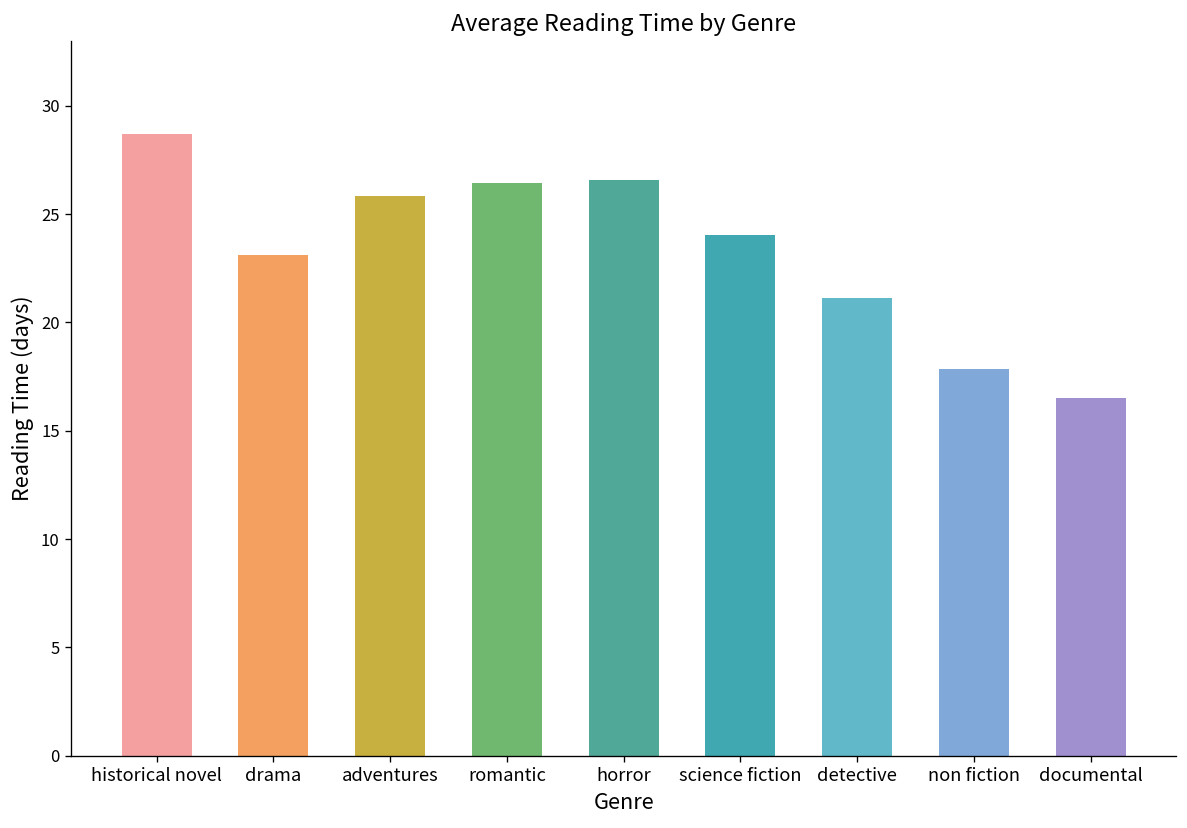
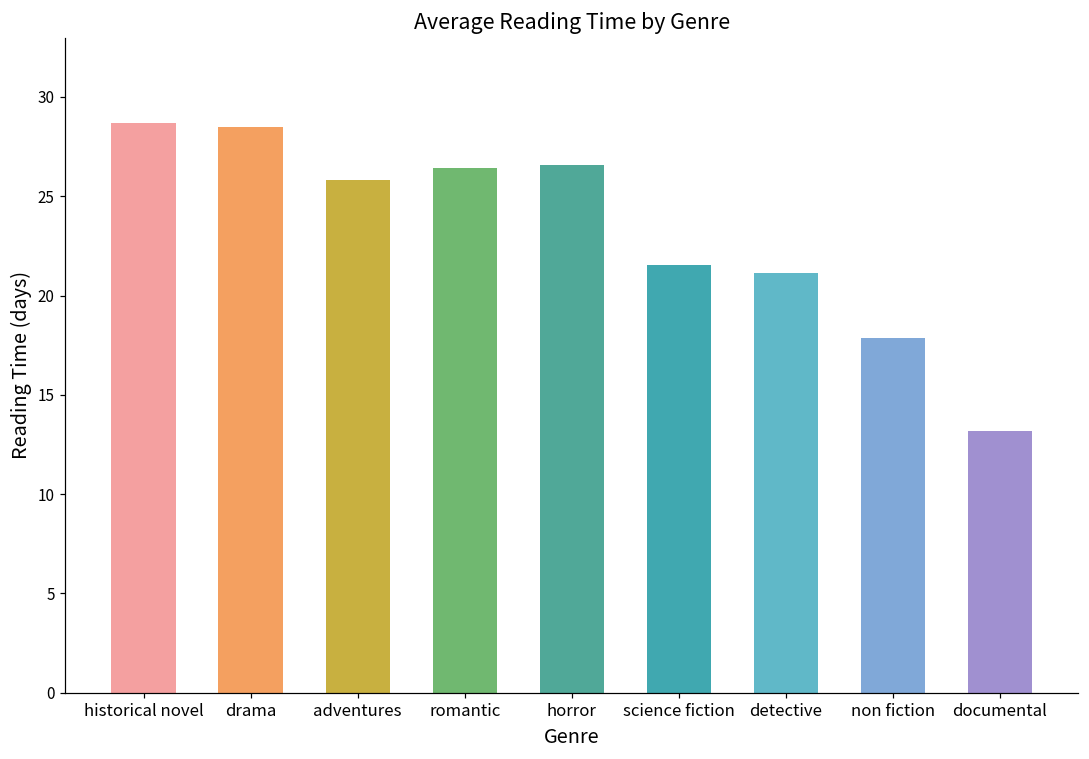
drama: 23.1 -> 28.5
science fiction: 24.0 -> 21.5
documental: 16.5 -> 13.2
